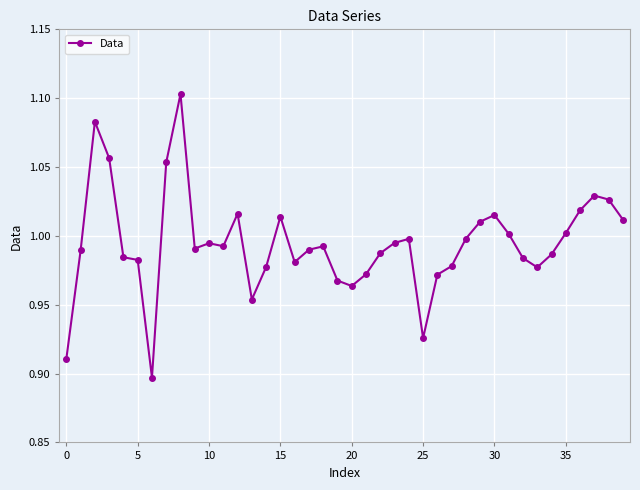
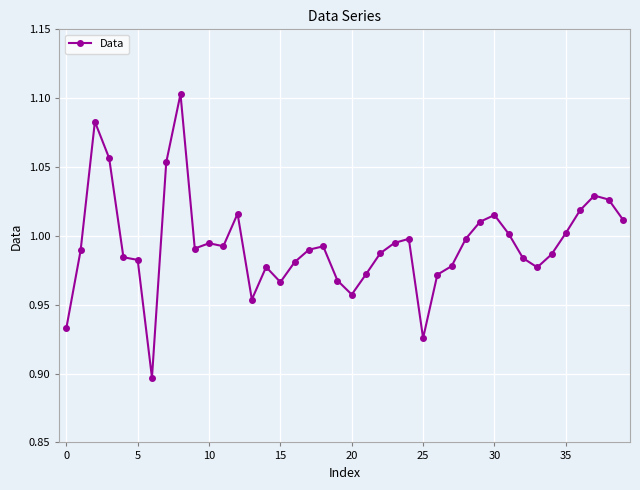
0: 0.911 -> 0.933
15: 1.014 -> 0.966
20: 0.964 -> 0.957
